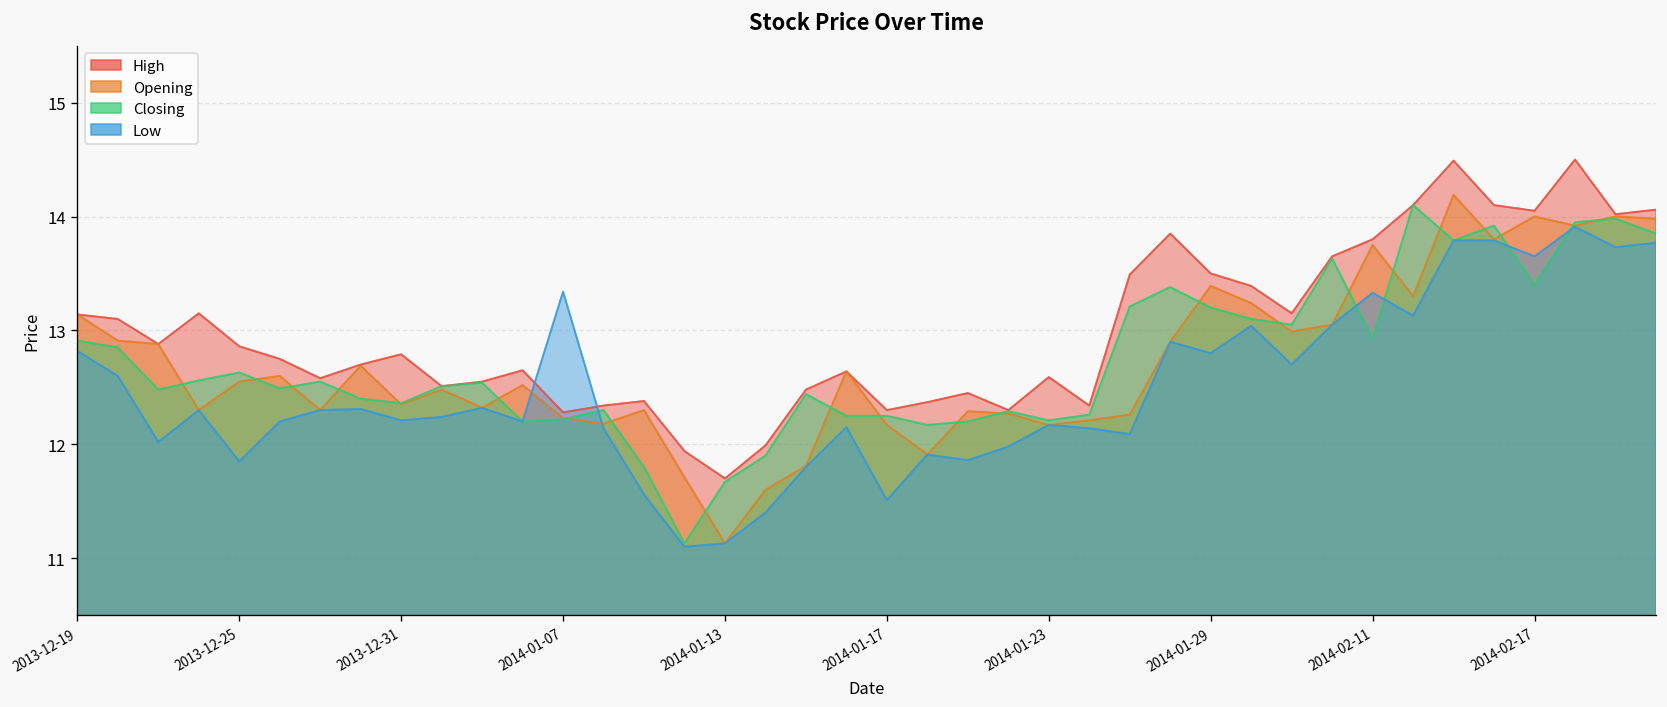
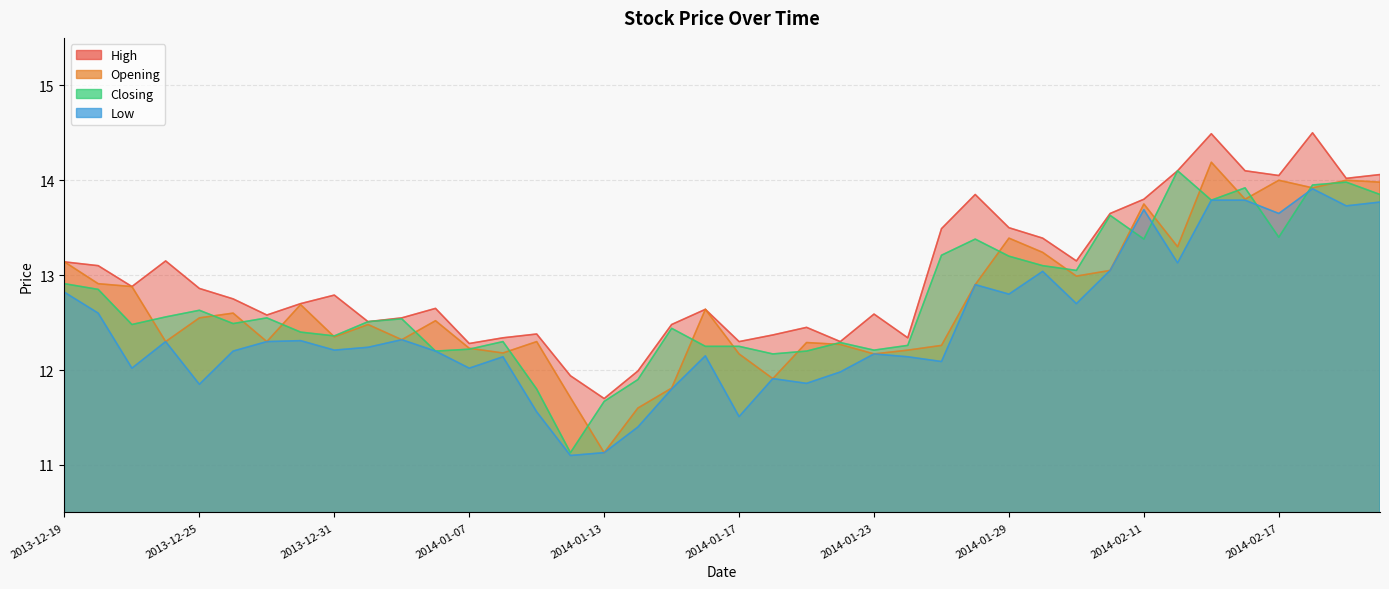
Low, 2014-01-07: 13.3 -> 12.0
Closing, 2014-02-11: 12.9 -> 13.4
Low, 2014-02-11: 13.3 -> 13.7
